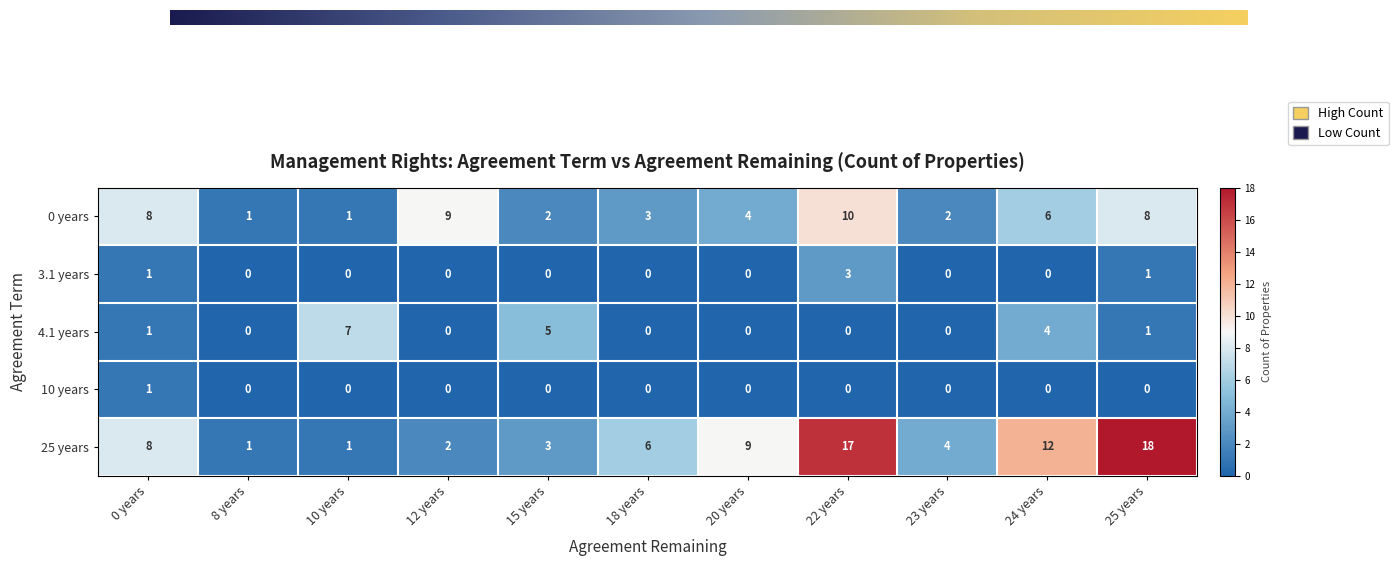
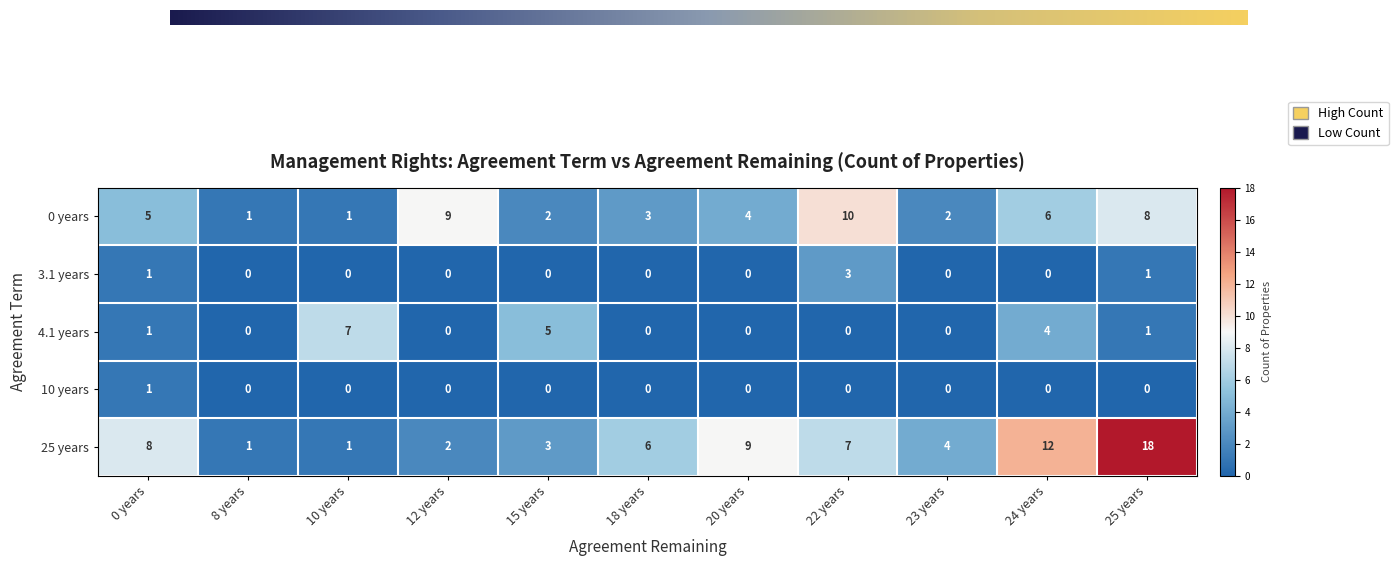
0 years, 0 years: 8 -> 5
25 years, 22 years: 17 -> 7
